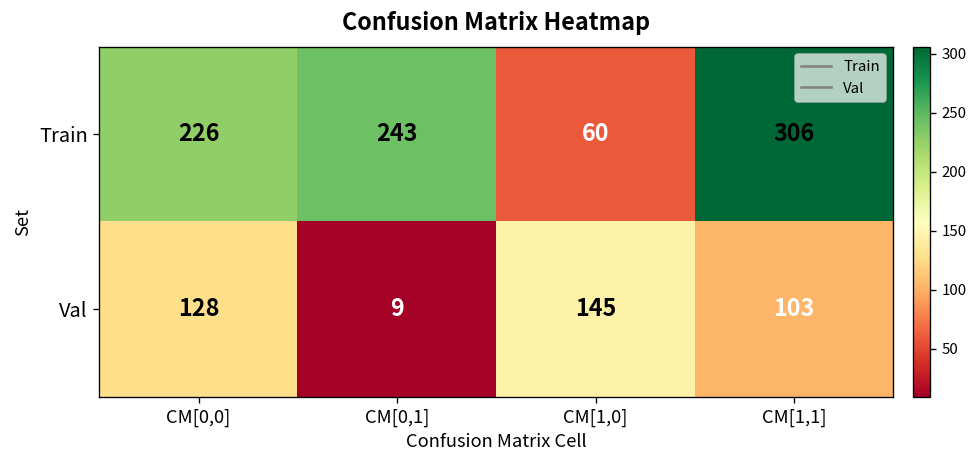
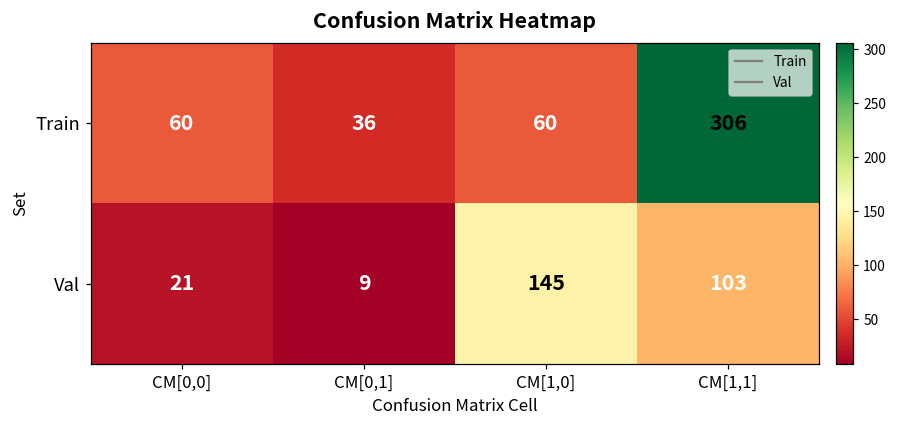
Train, CM[0,0]: 226 -> 60
Train, CM[0,1]: 243 -> 36
Val, CM[0,0]: 128 -> 21
